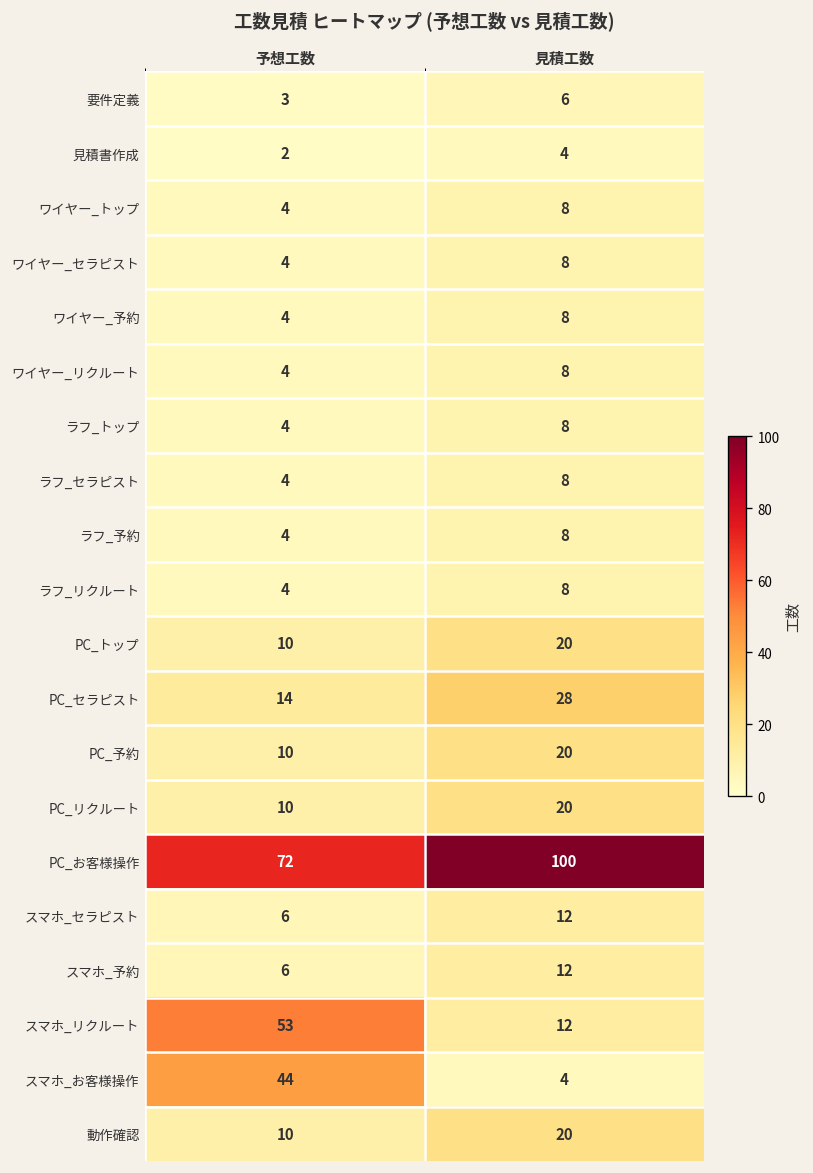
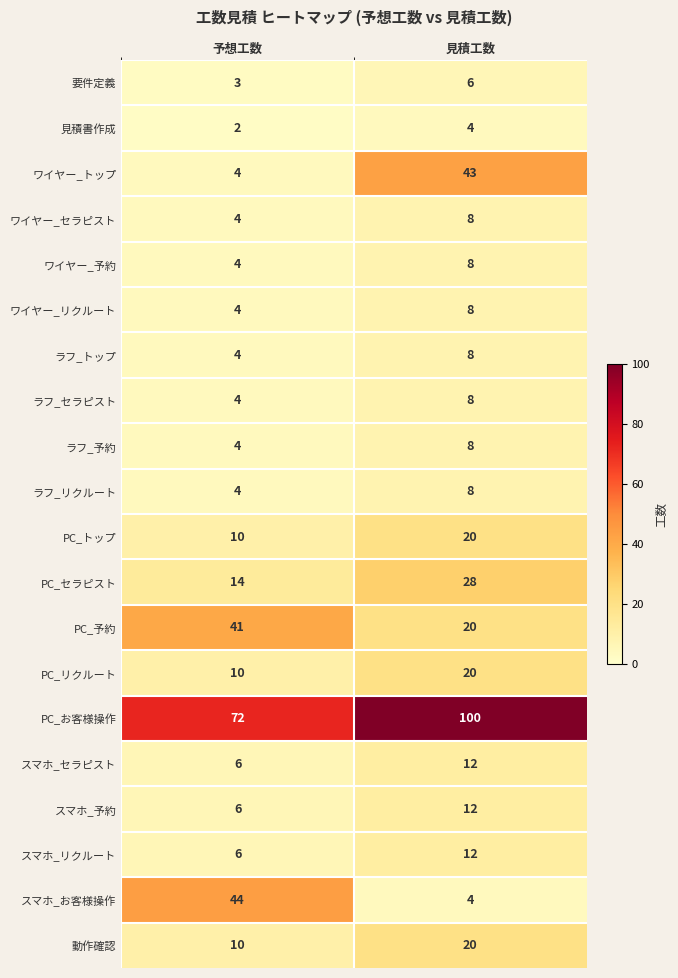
ワイヤー_トップ, 見積工数: 8 -> 43
PC_予約, 予想工数: 10 -> 41
スマホ_リクルート, 予想工数: 53 -> 6
